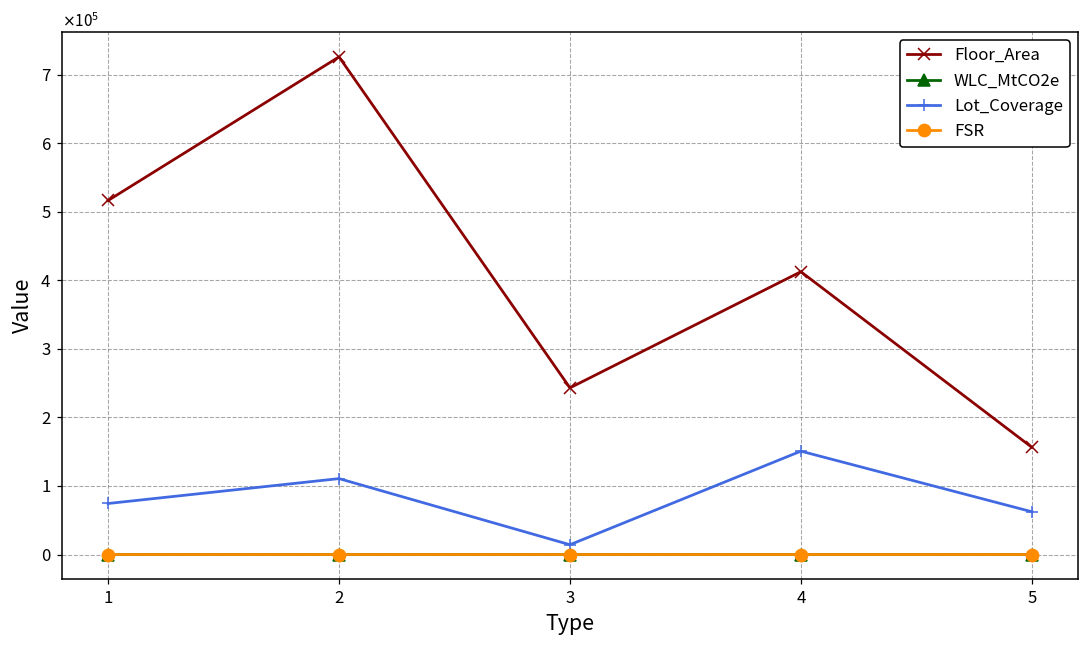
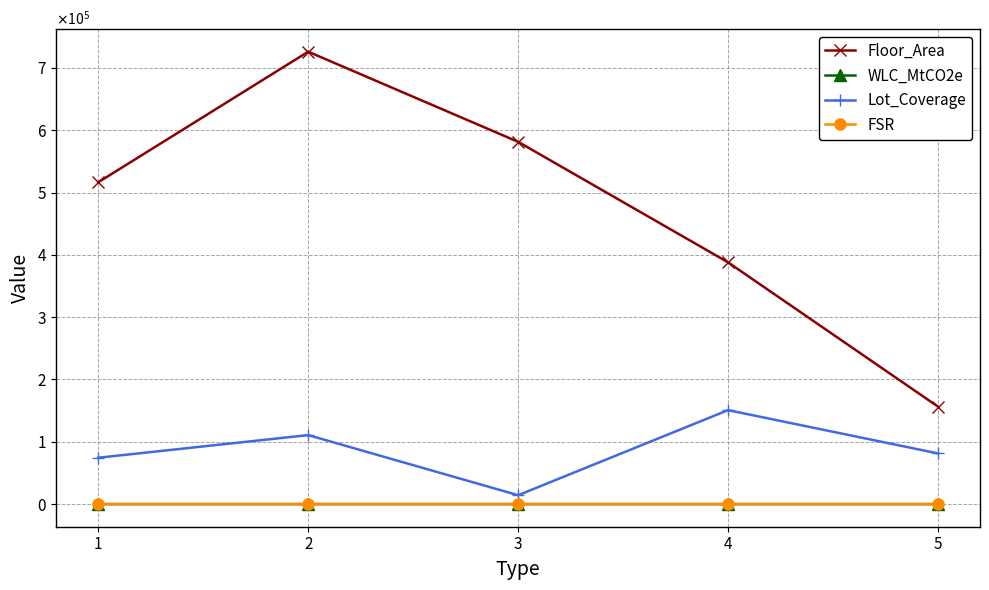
Floor_Area, 3: 240000 -> 580000
Floor_Area, 4: 410000 -> 390000
Lot_Coverage, 5: 60000 -> 80000
